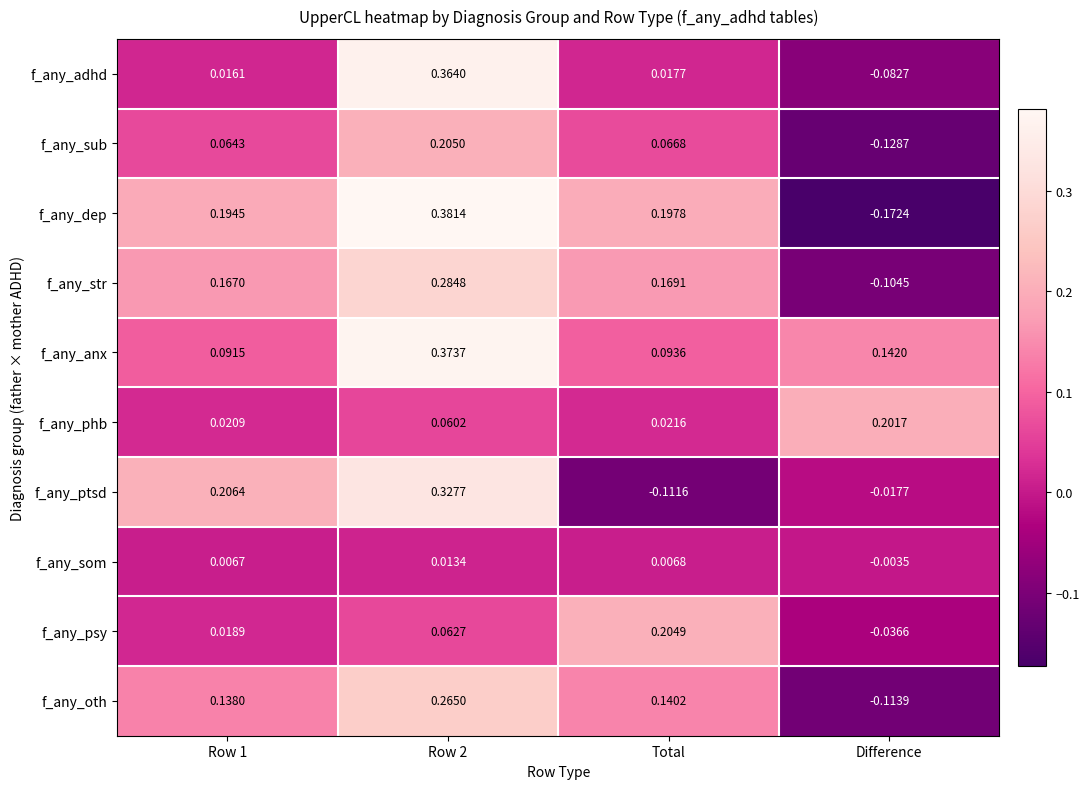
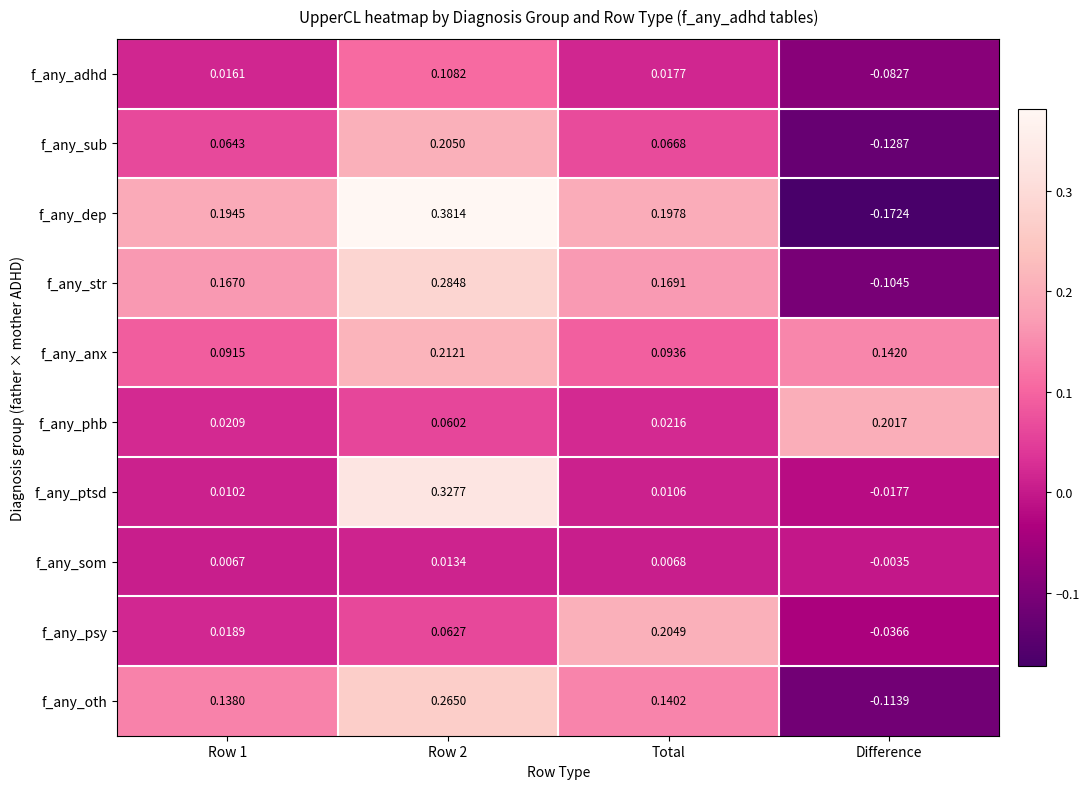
f_any_adhd, Row 2: 0.3640 -> 0.1082
f_any_anx, Row 2: 0.3737 -> 0.2121
f_any_ptsd, Row 1: 0.2064 -> 0.0102
f_any_ptsd, Total: -0.1116 -> 0.0106
